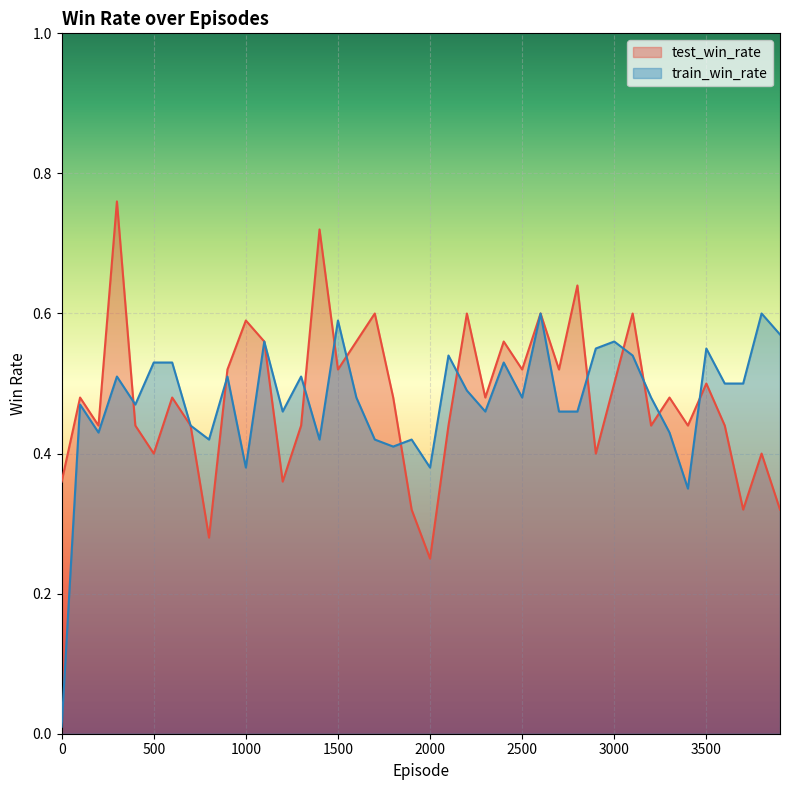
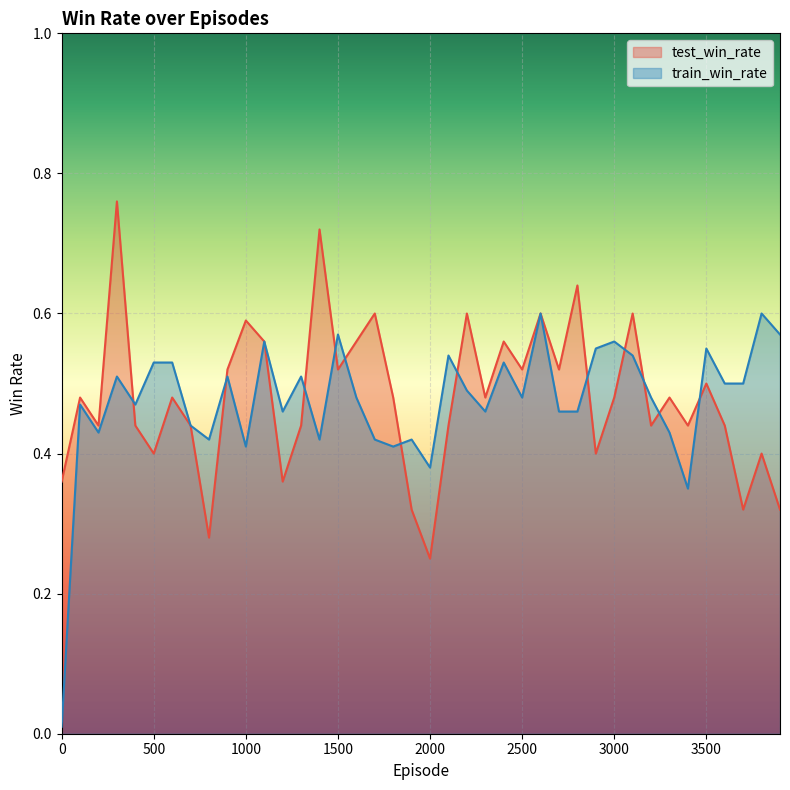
train_win_rate, 1000: 0.38 -> 0.41
train_win_rate, 1500: 0.59 -> 0.57
test_win_rate, 3000: 0.50 -> 0.48
